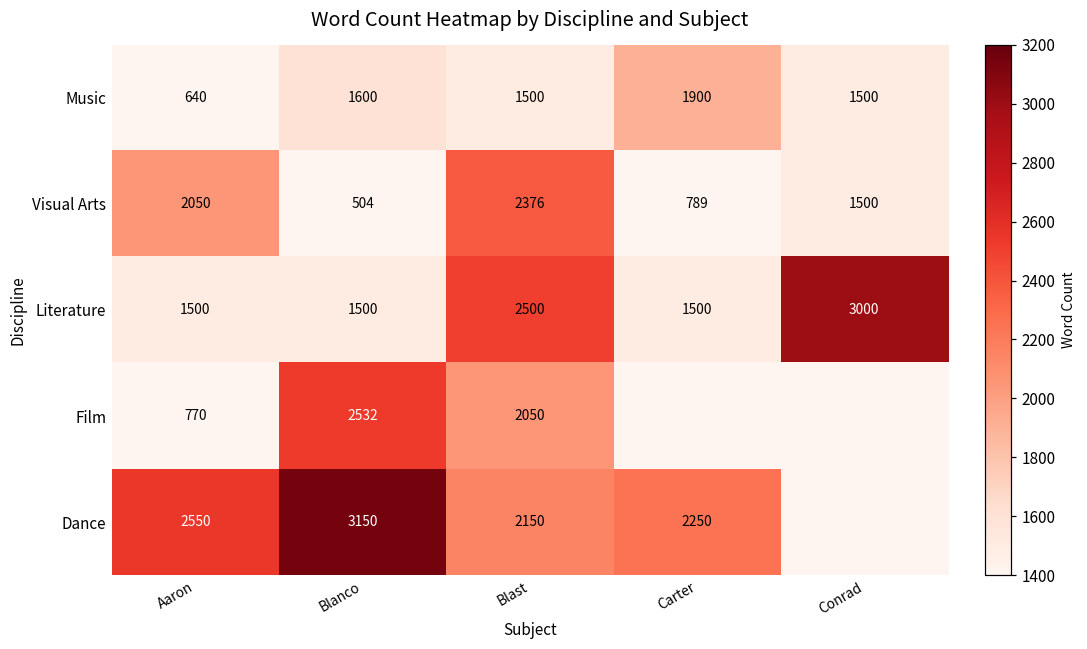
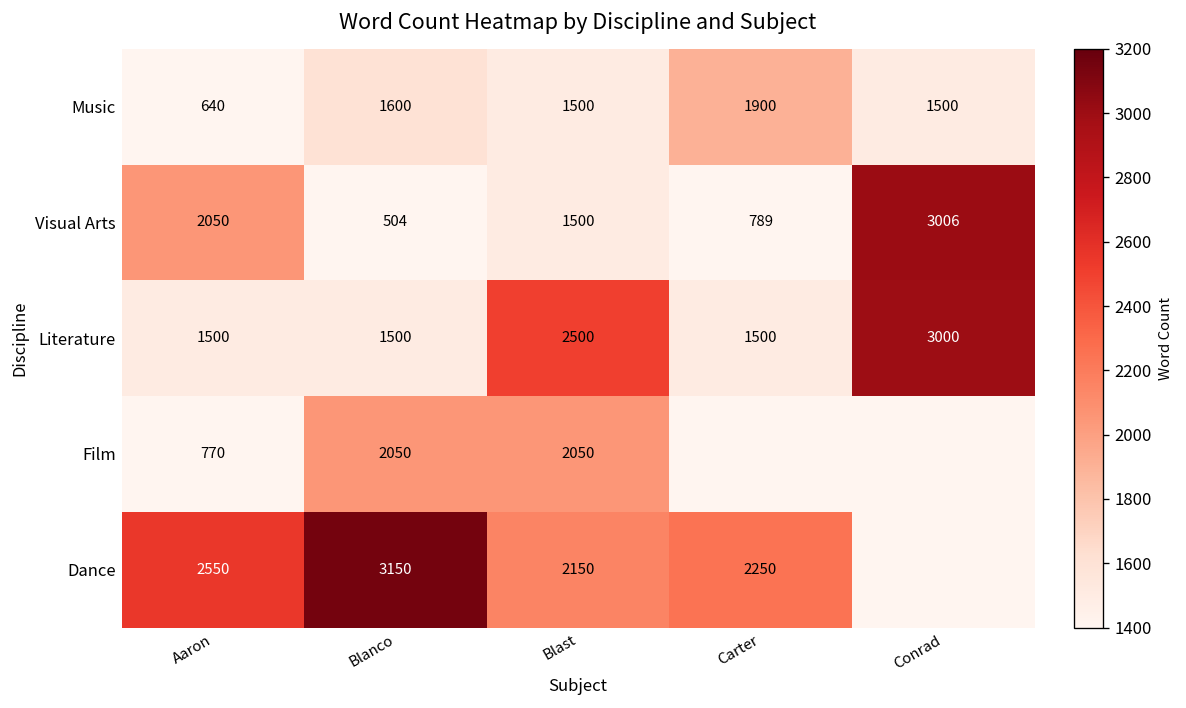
Visual Arts, Blast: 2376 -> 1500
Visual Arts, Conrad: 1500 -> 3006
Film, Blanco: 2532 -> 2050
